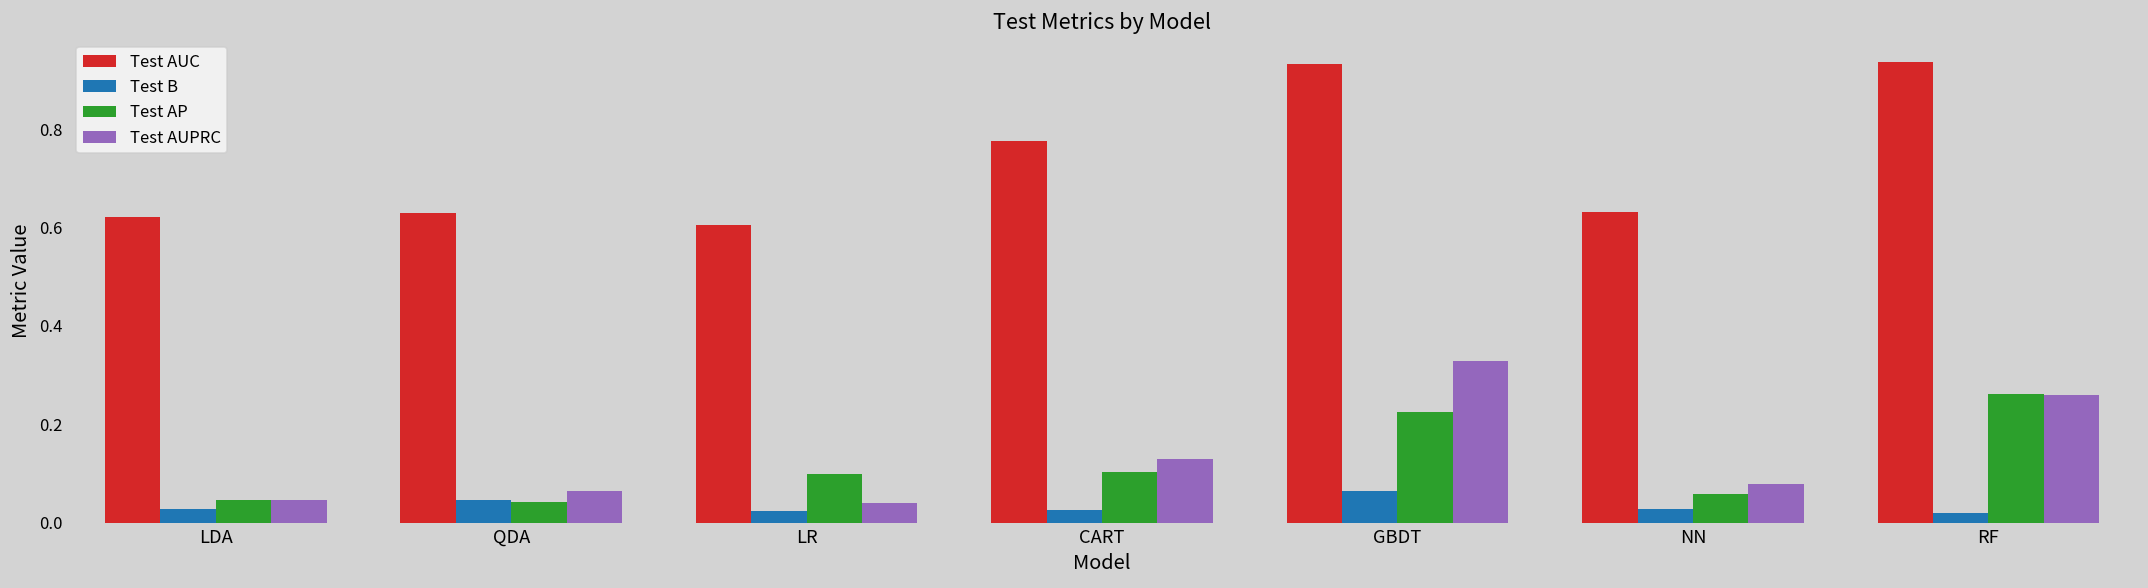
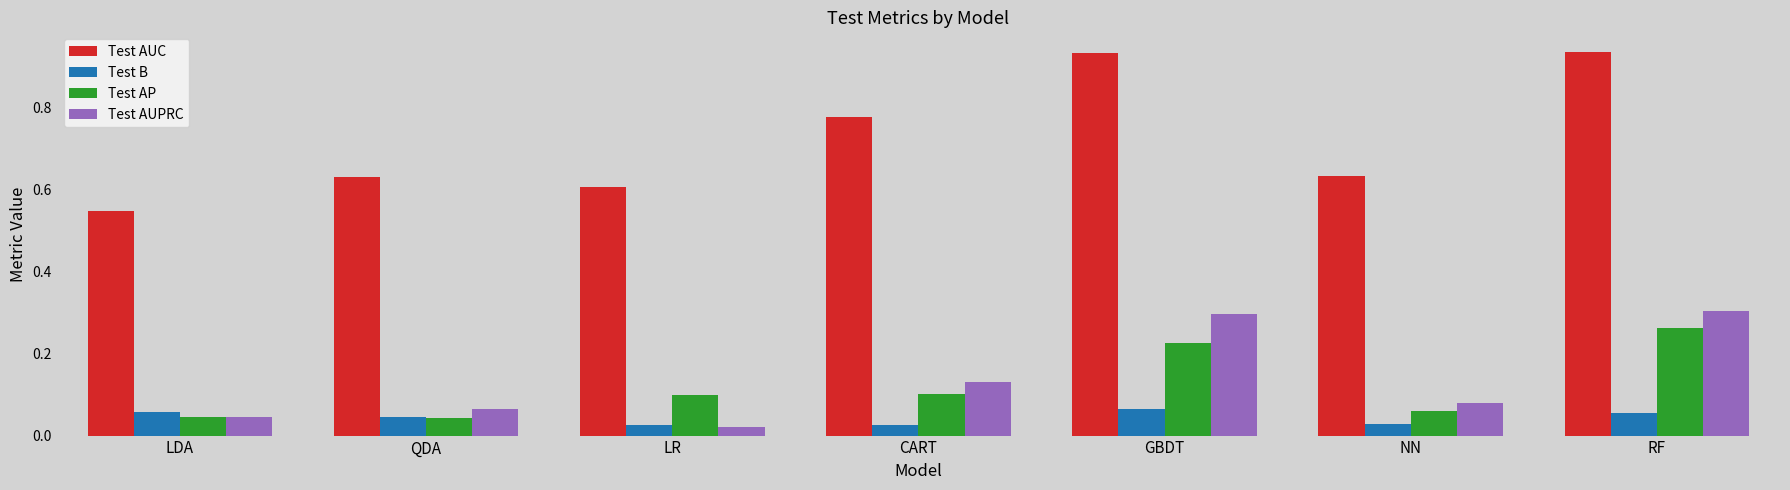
Test AUC, LDA: 0.62 -> 0.55
Test B, LDA: 0.03 -> 0.06
Test AUPRC, LR: 0.04 -> 0.02
Test AUPRC, GBDT: 0.33 -> 0.30
Test B, RF: 0.02 -> 0.06
Test AUPRC, RF: 0.26 -> 0.30
